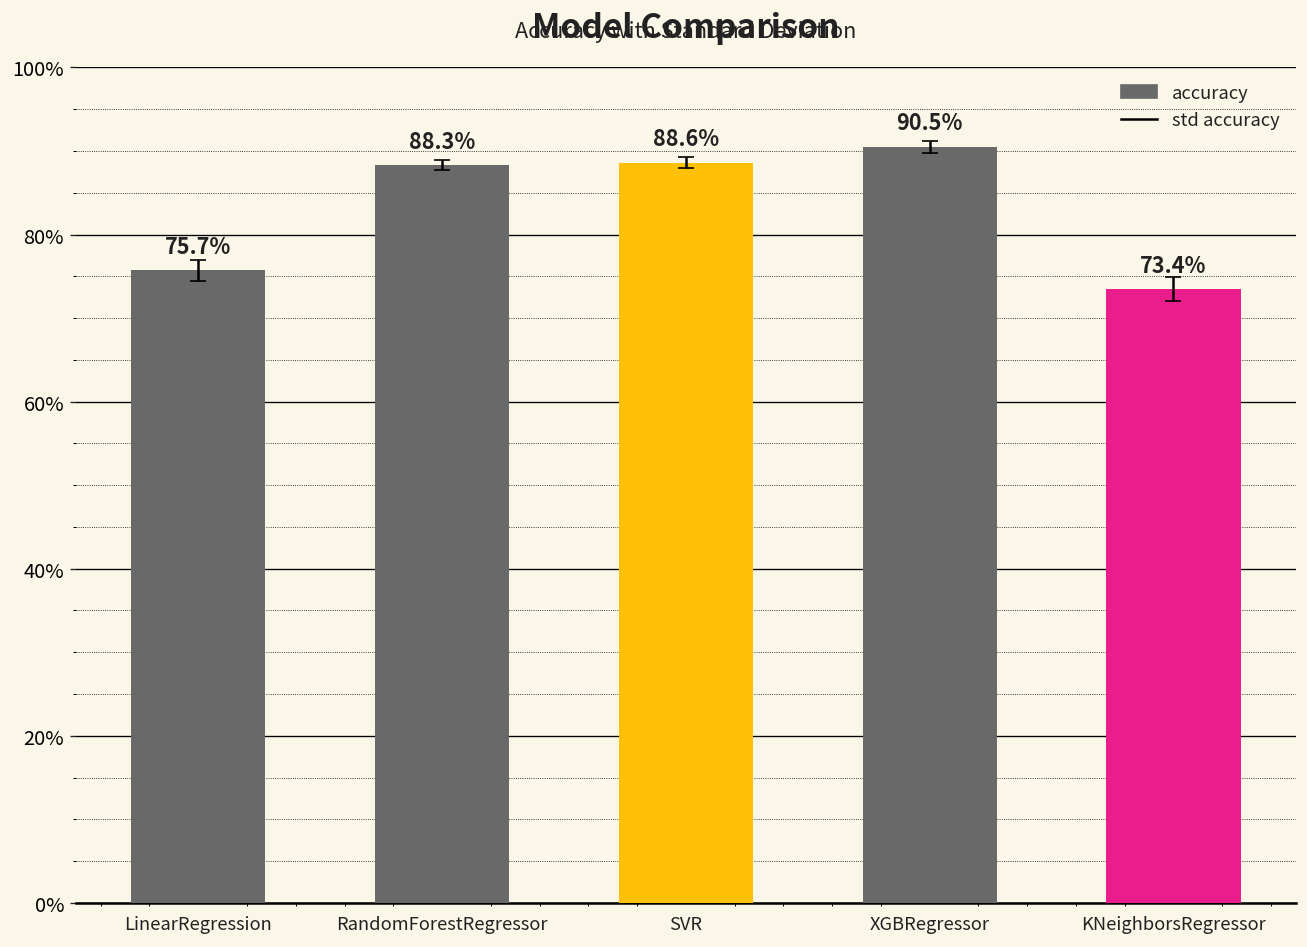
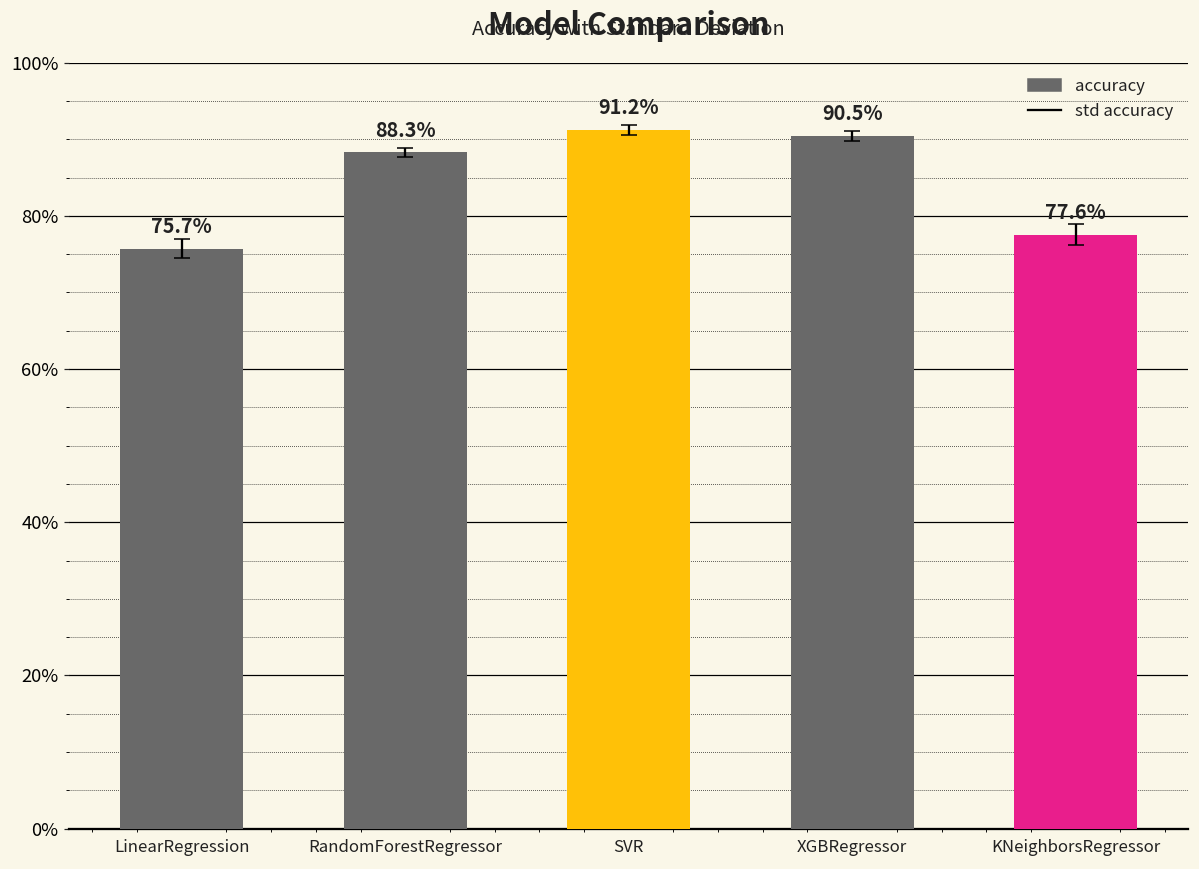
accuracy, SVR: 88.6% -> 91.2%
accuracy, KNeighborsRegressor: 73.4% -> 77.6%
